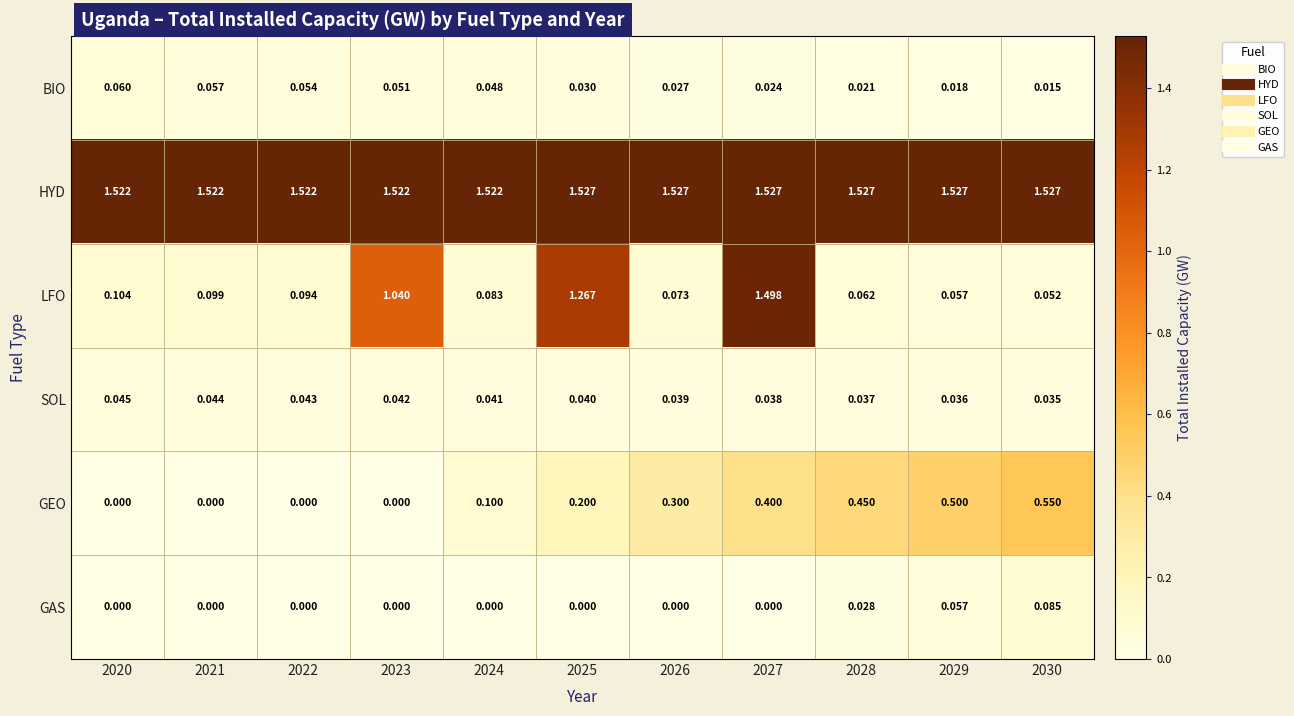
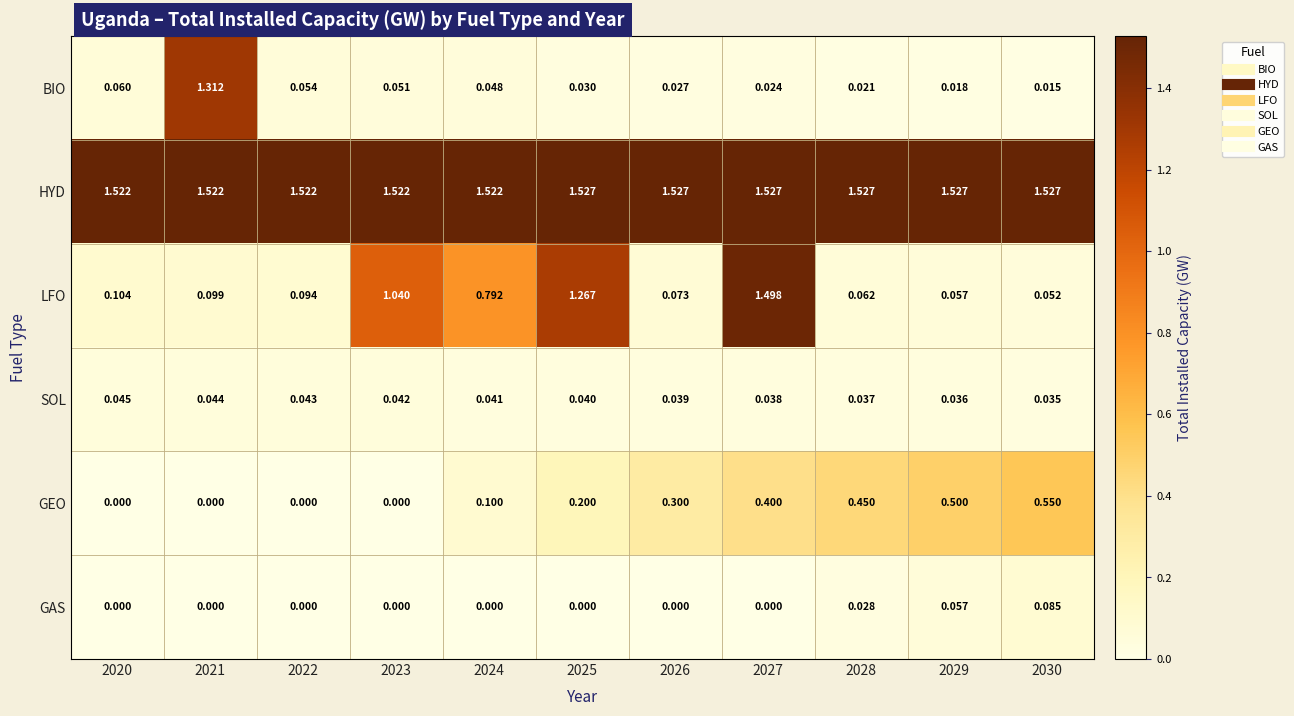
BIO, 2021: 0.057 -> 1.312
LFO, 2024: 0.083 -> 0.792
